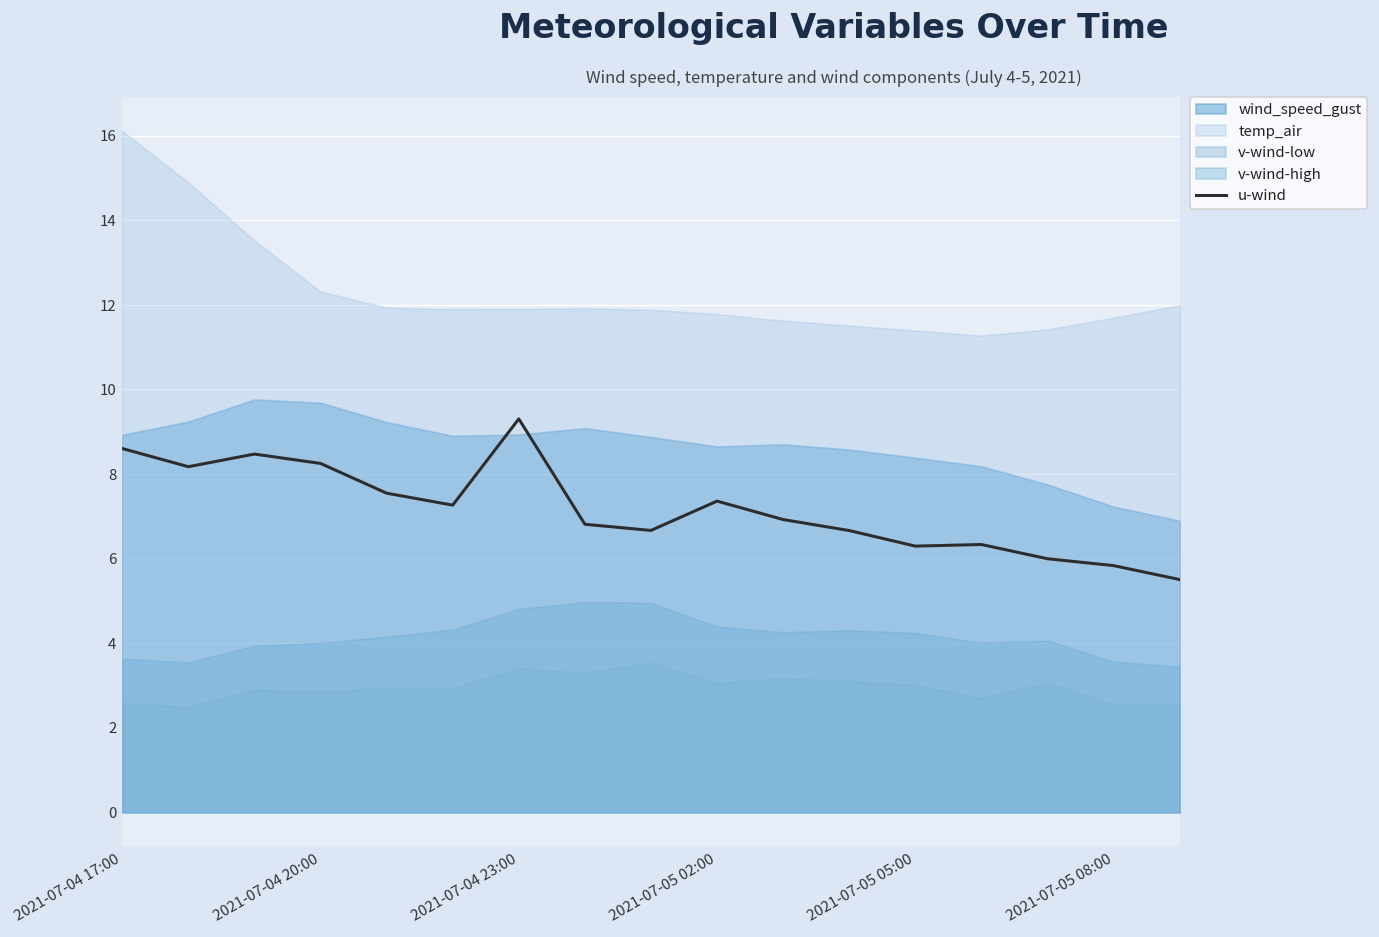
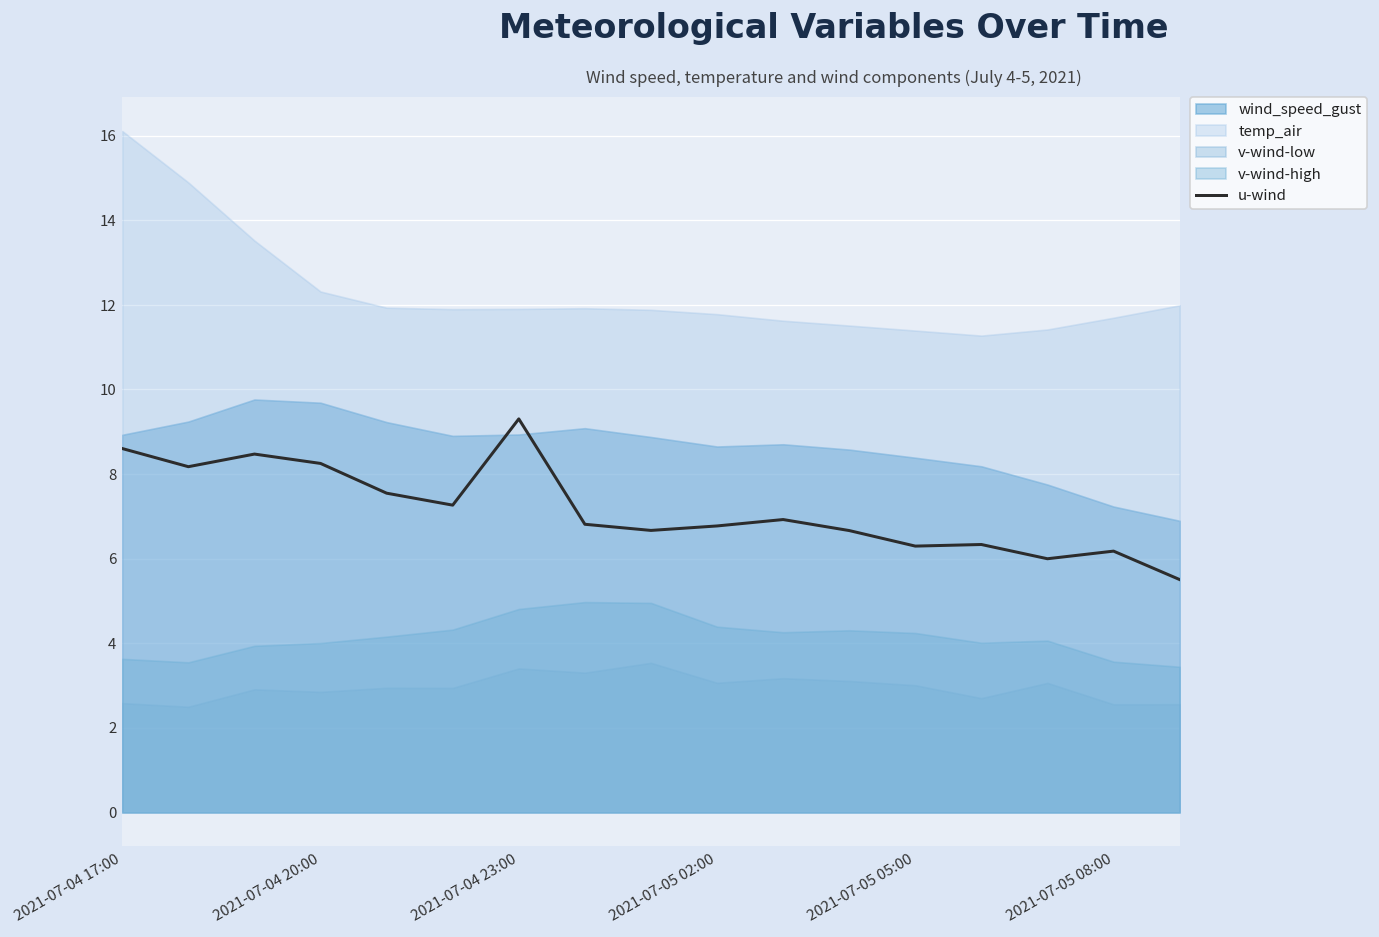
u-wind, 2021-07-05 02:00: 7.4 -> 6.8
u-wind, 2021-07-05 08:00: 5.8 -> 6.2
